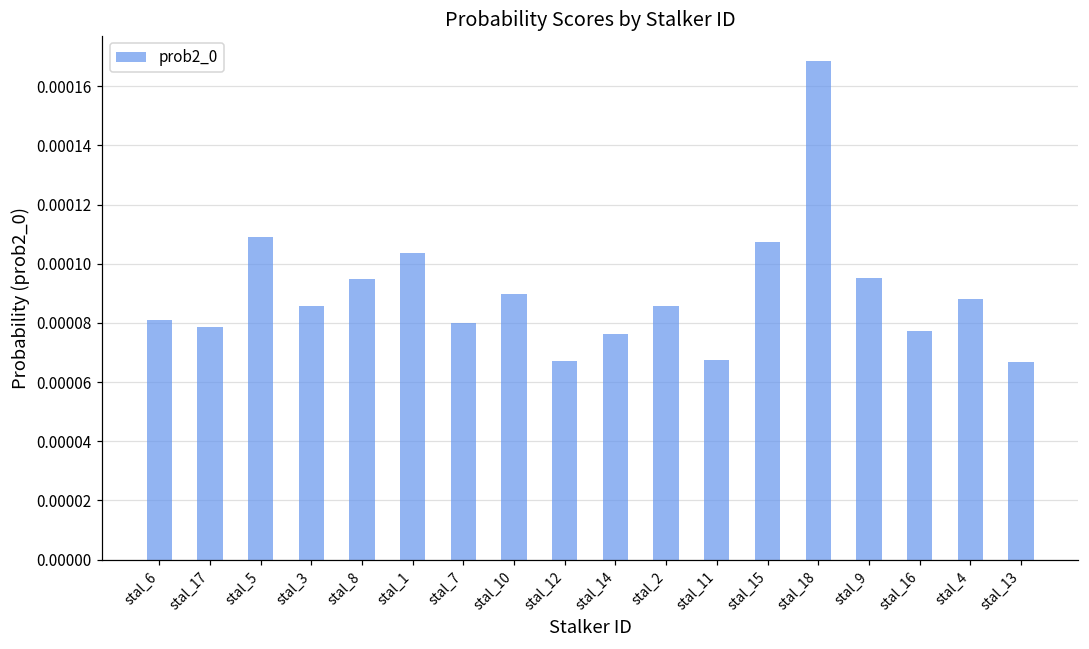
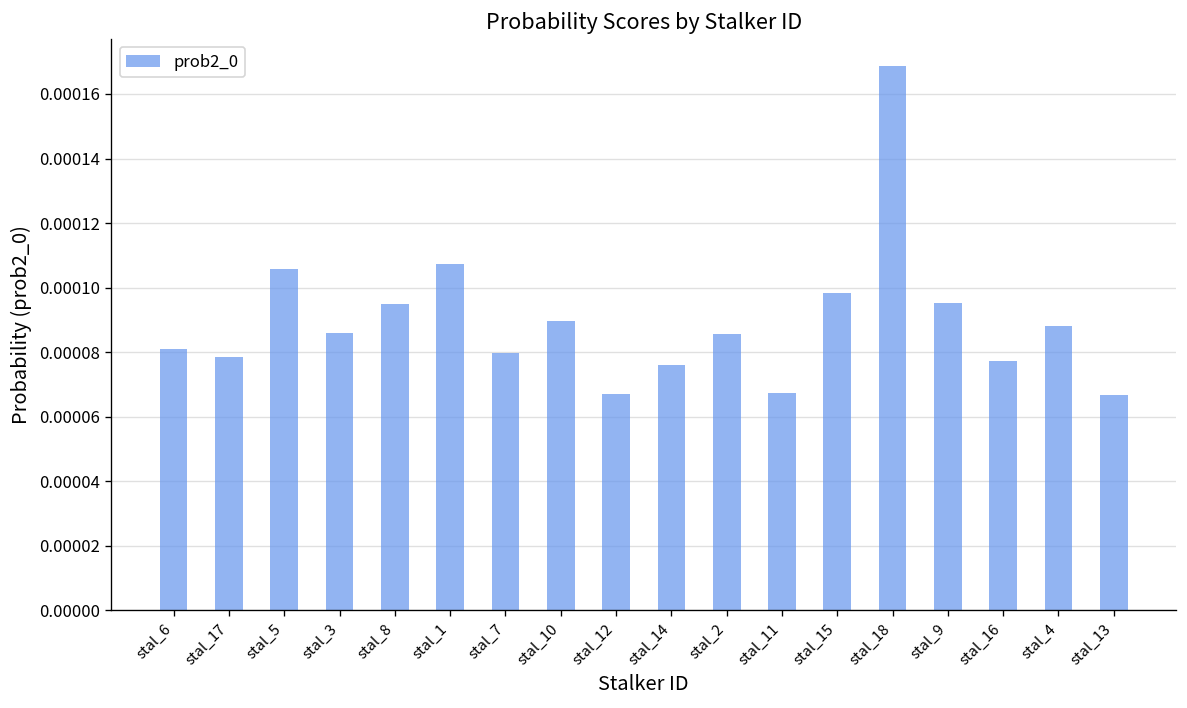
stal_5: 0.000109 -> 0.000106
stal_1: 0.000104 -> 0.000107
stal_15: 0.000107 -> 0.000098
